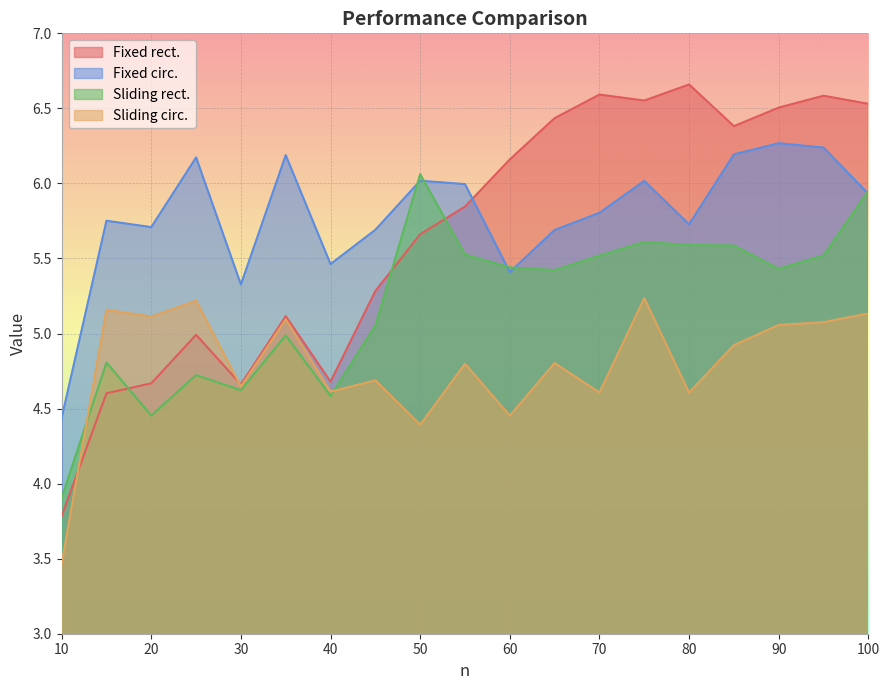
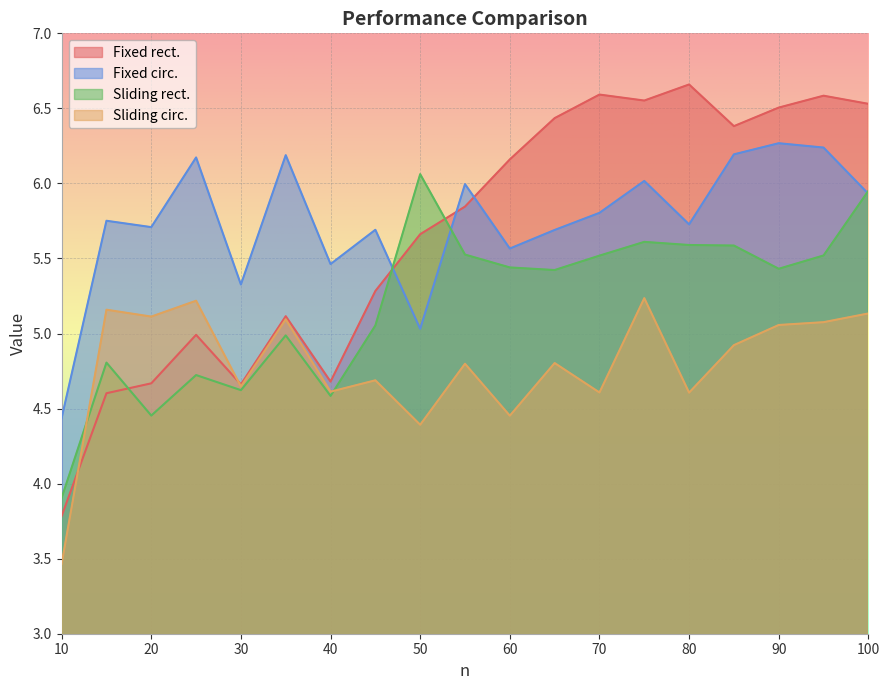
Fixed circ., 50: 6.02 -> 5.03
Fixed circ., 60: 5.41 -> 5.57
